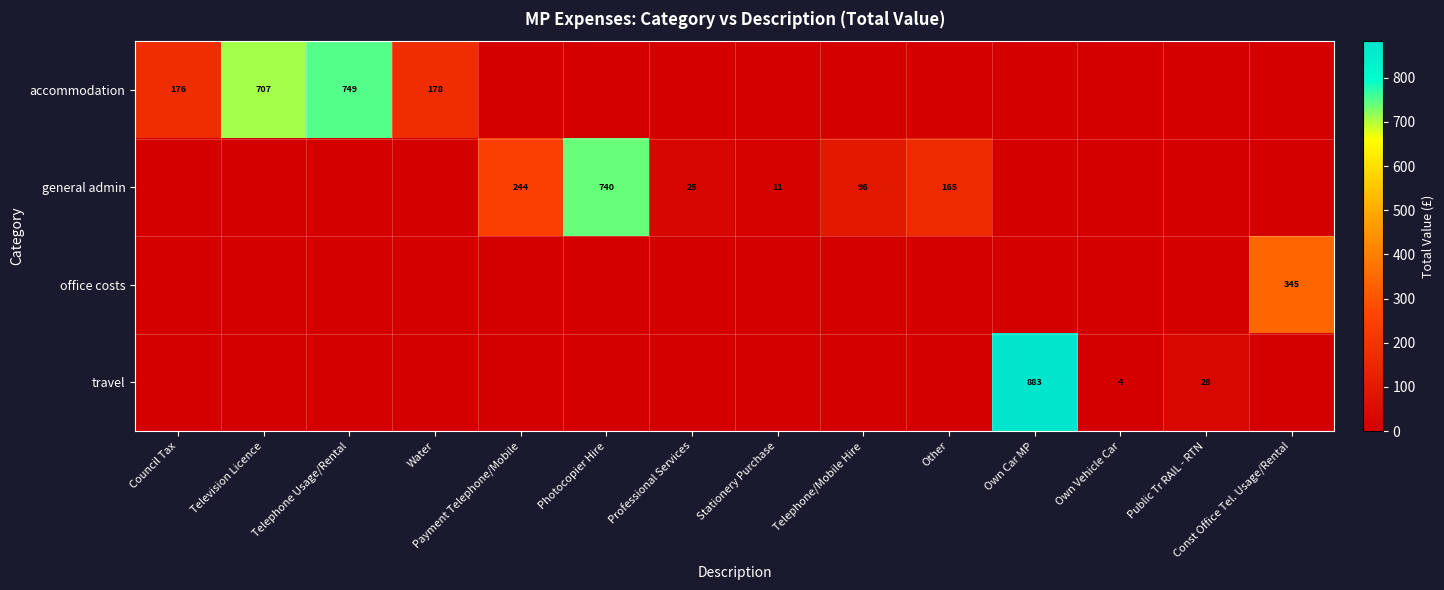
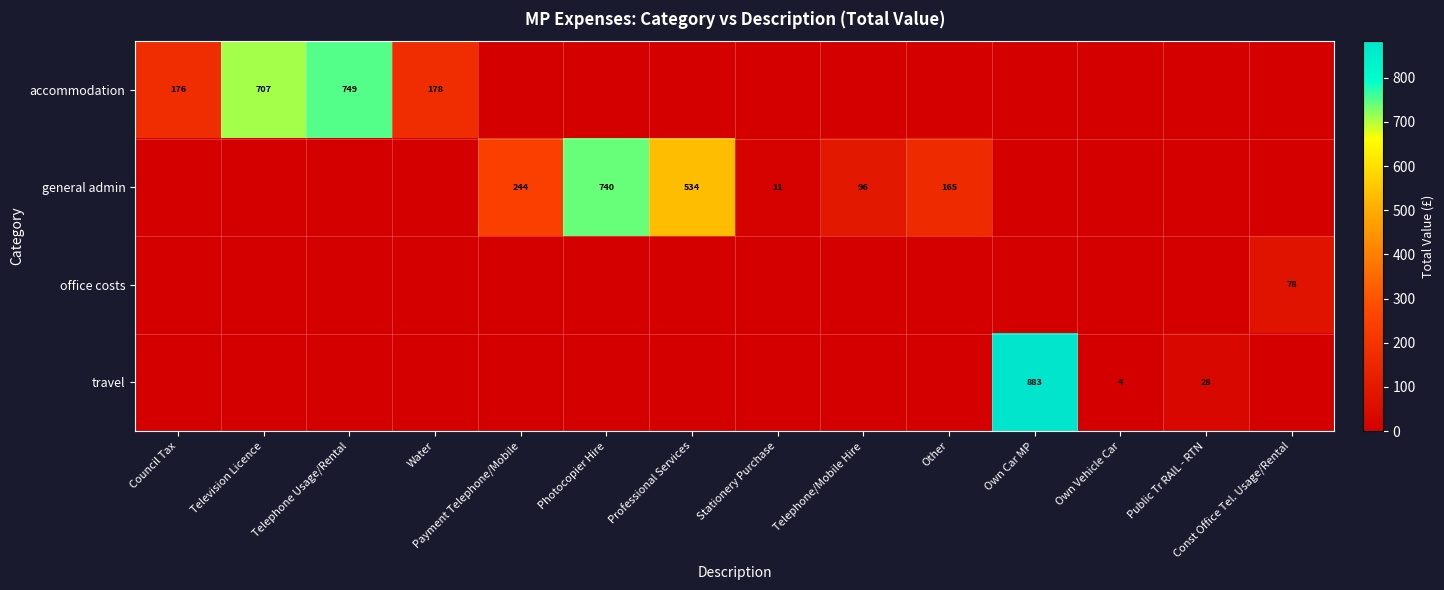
general admin, Professional Services: 25 -> 534
office costs, Const Office Tel. Usage/Rental: 345 -> 78
